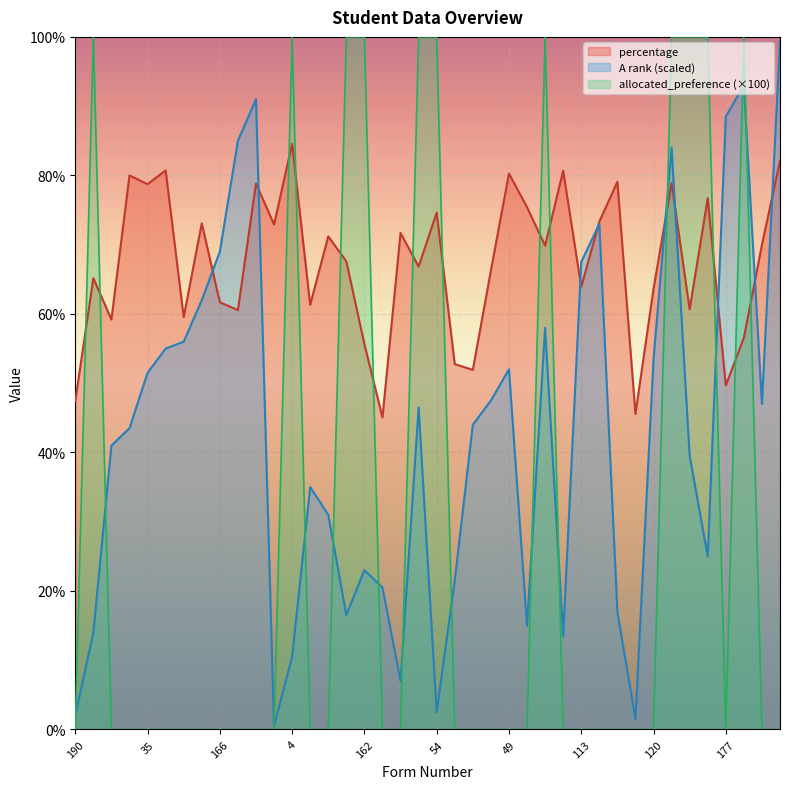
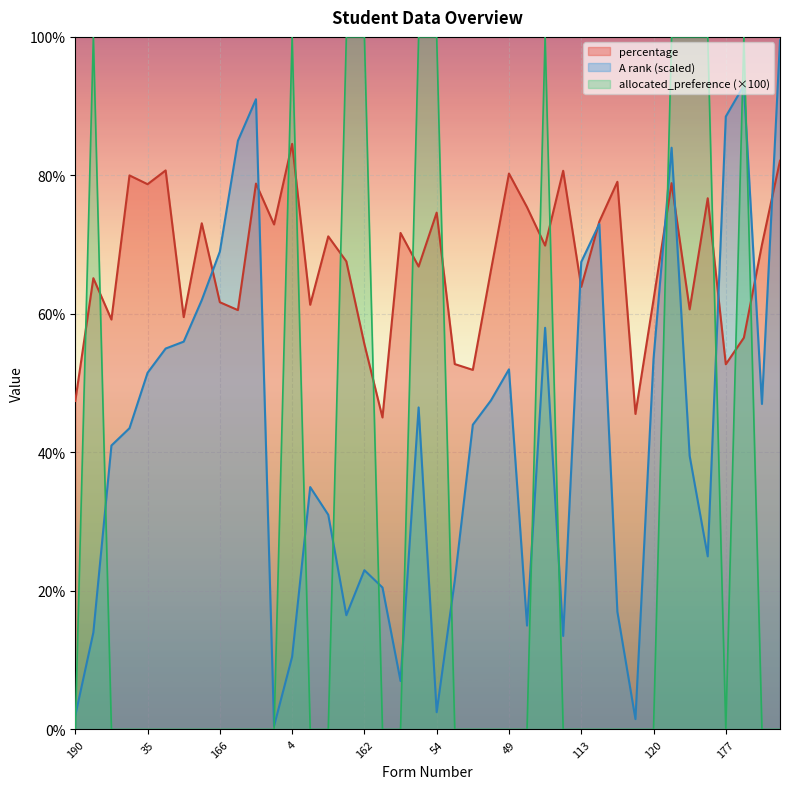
percentage, 120: 64% -> 62%
percentage, 177: 50% -> 53%
